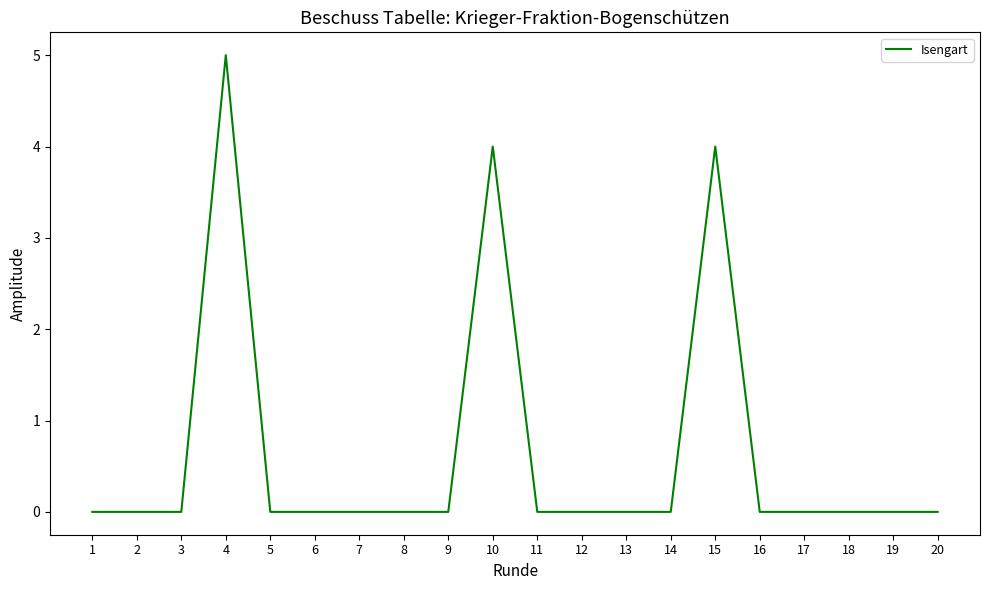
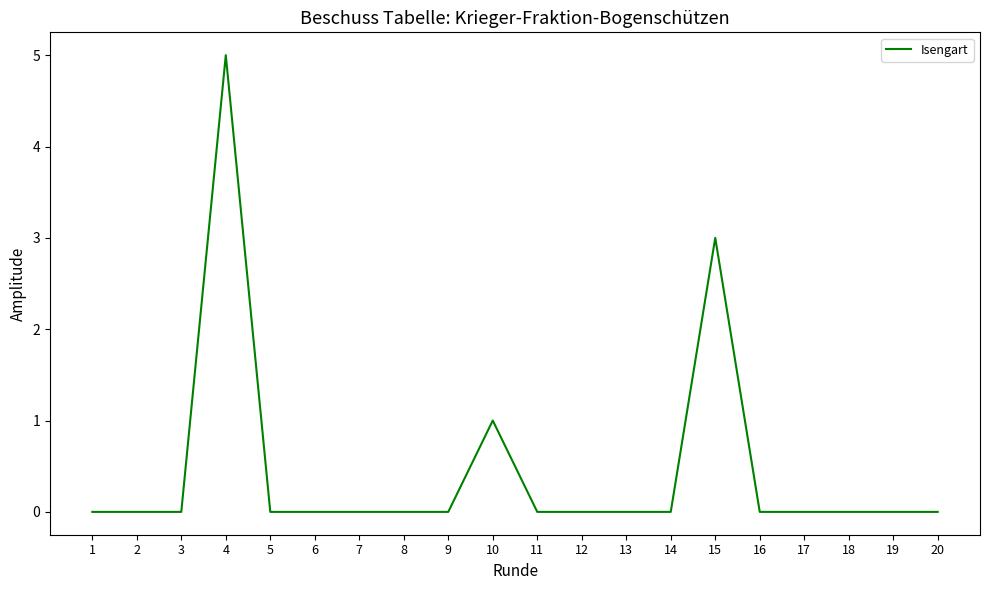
10: 4 -> 1
15: 4 -> 3
